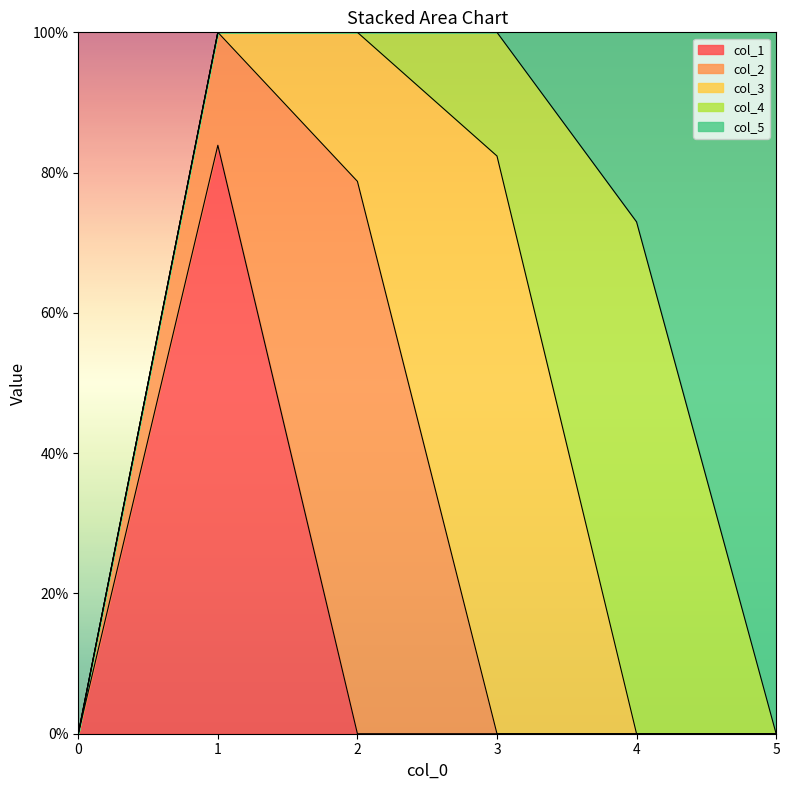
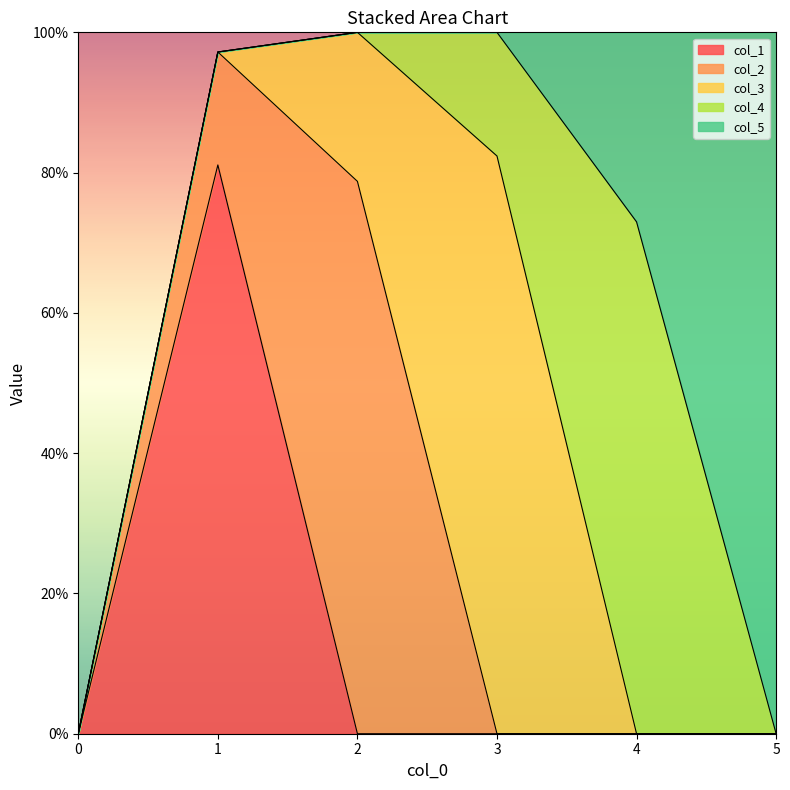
col_1, 1: 84% -> 81%
